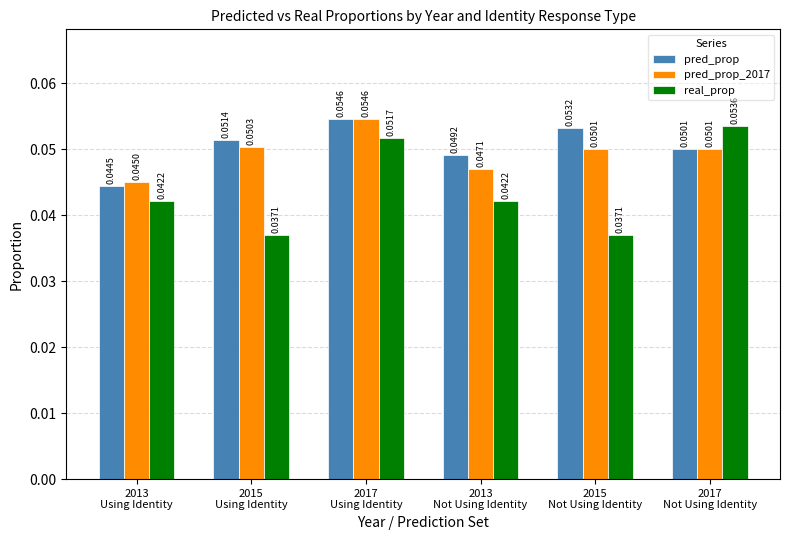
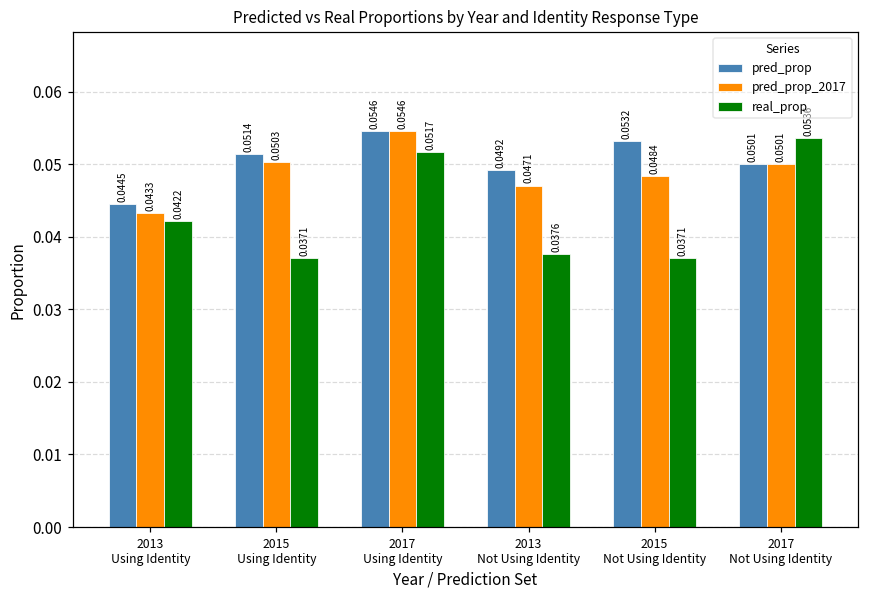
pred_prop_2017, 2013 Using Identity: 0.0450 -> 0.0433
real_prop, 2013 Not Using Identity: 0.0422 -> 0.0376
pred_prop_2017, 2015 Not Using Identity: 0.0501 -> 0.0484
